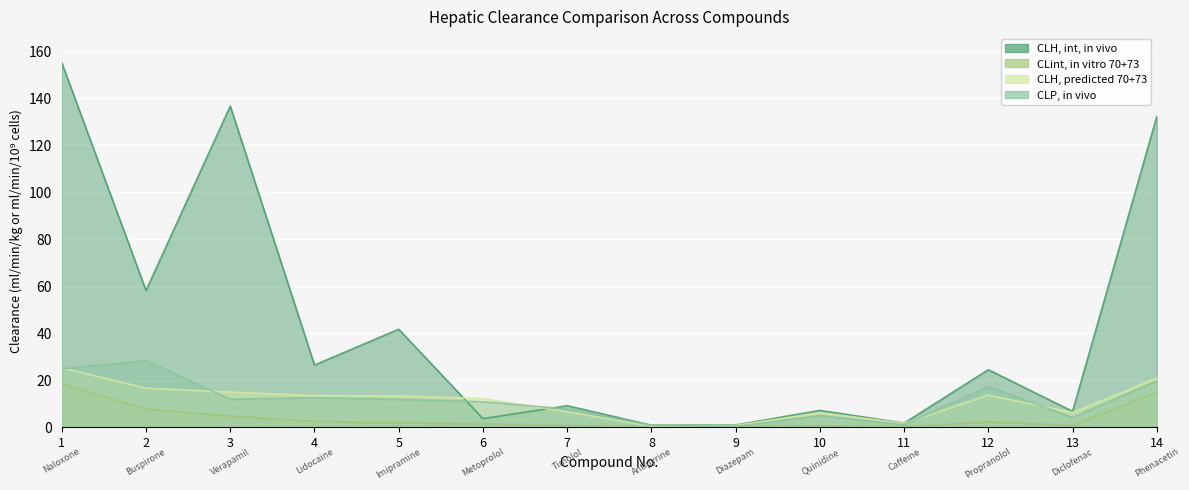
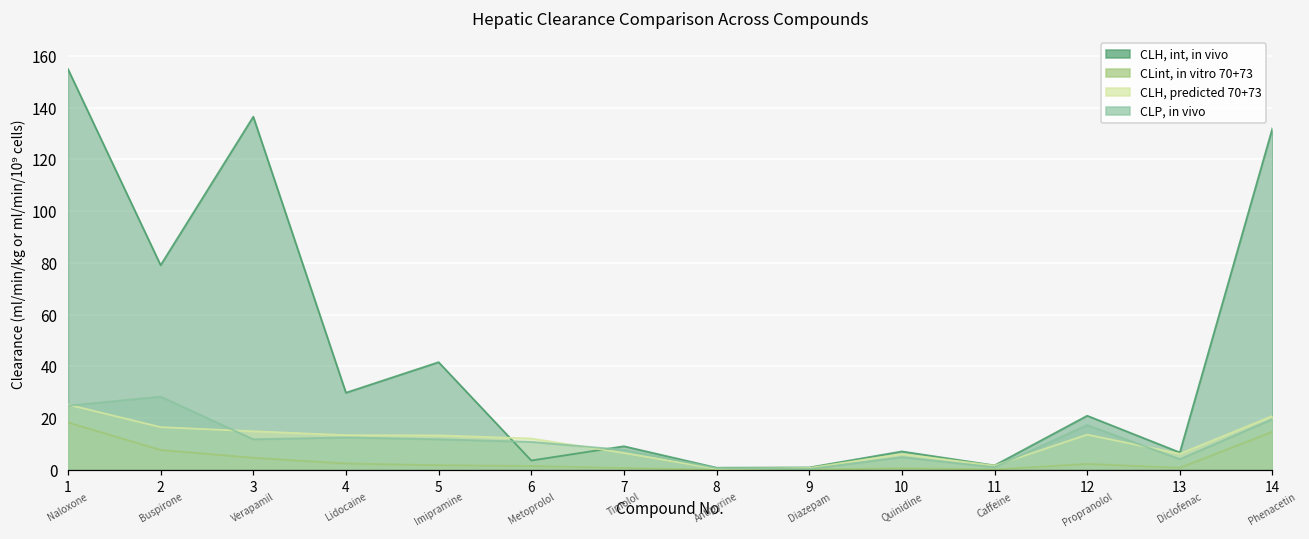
CLH, int, in vivo, 2: 58 -> 79
CLH, int, in vivo, 4: 26 -> 30
CLH, int, in vivo, 12: 24 -> 21
